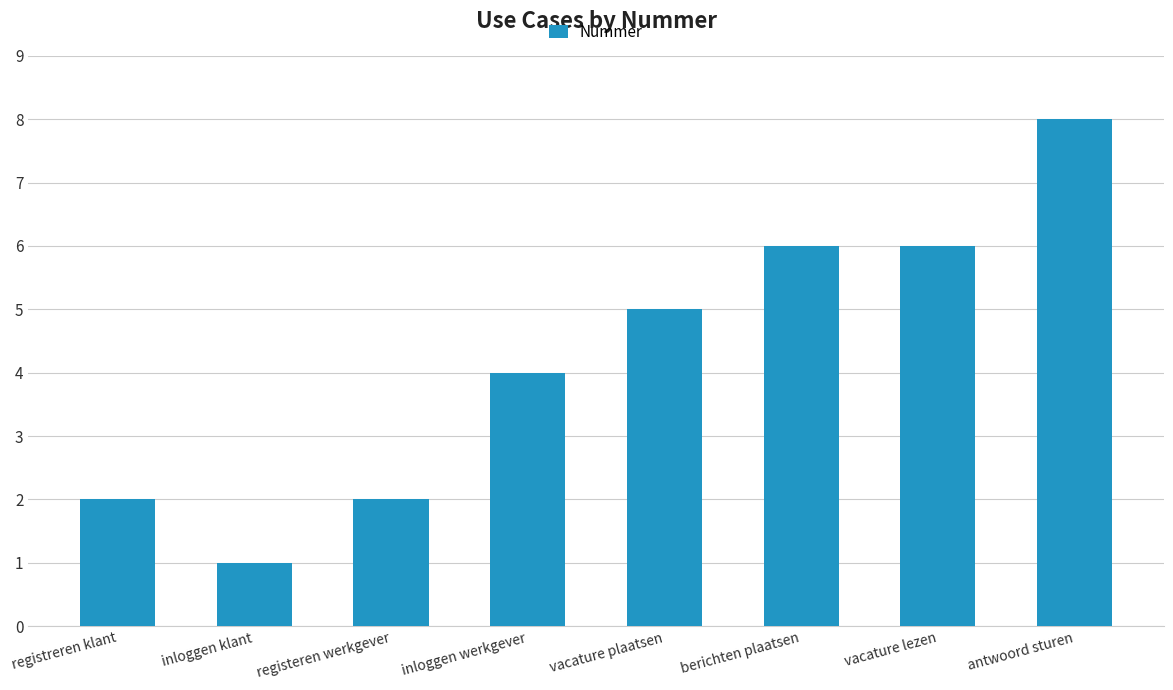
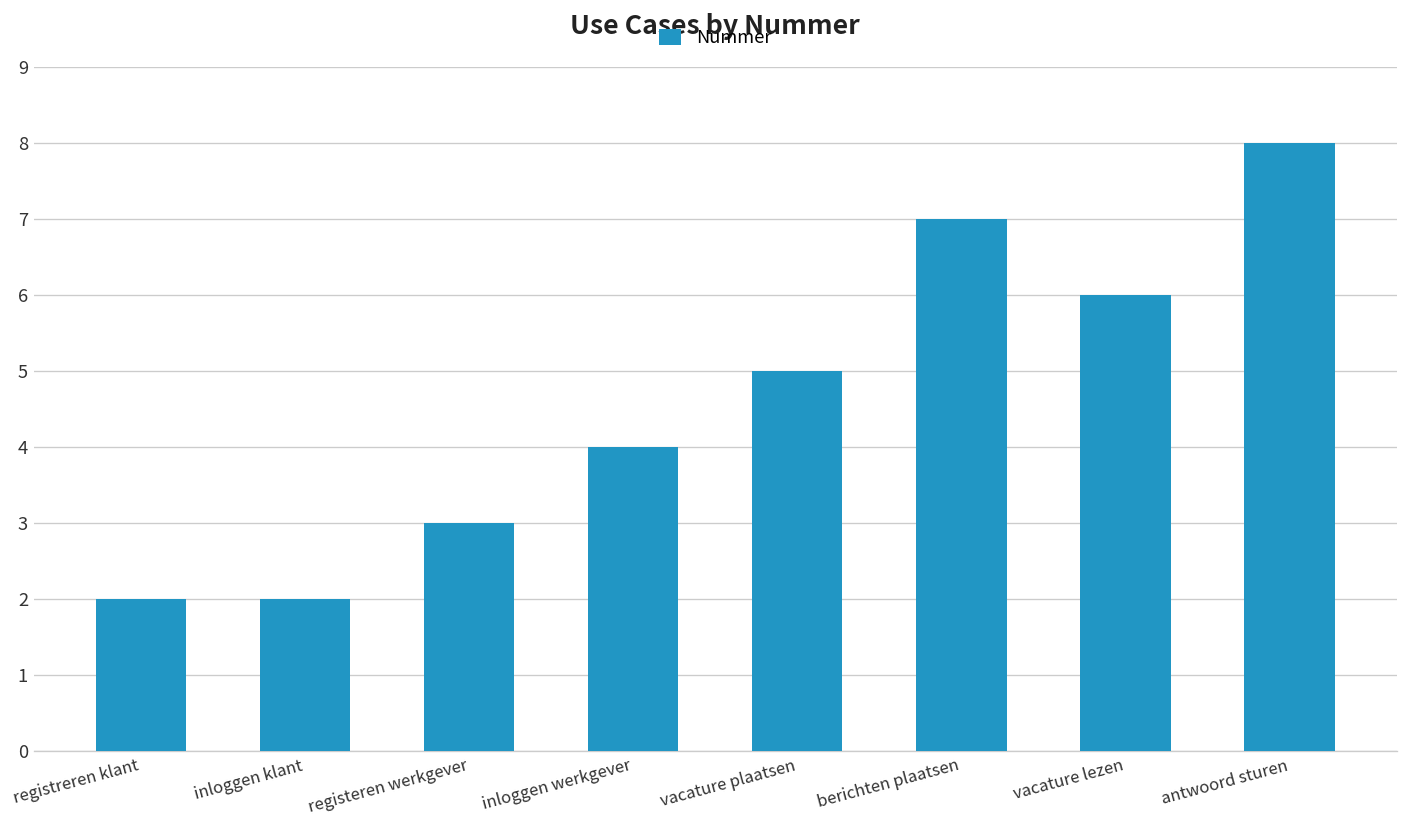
inloggen klant: 1 -> 2
registeren werkgever: 2 -> 3
berichten plaatsen: 6 -> 7
